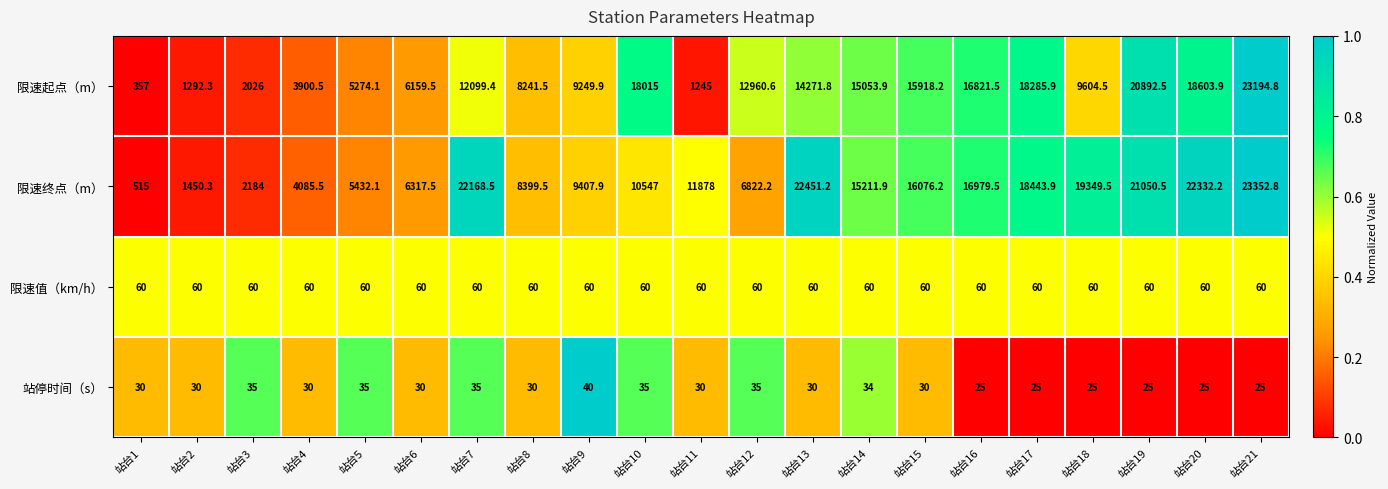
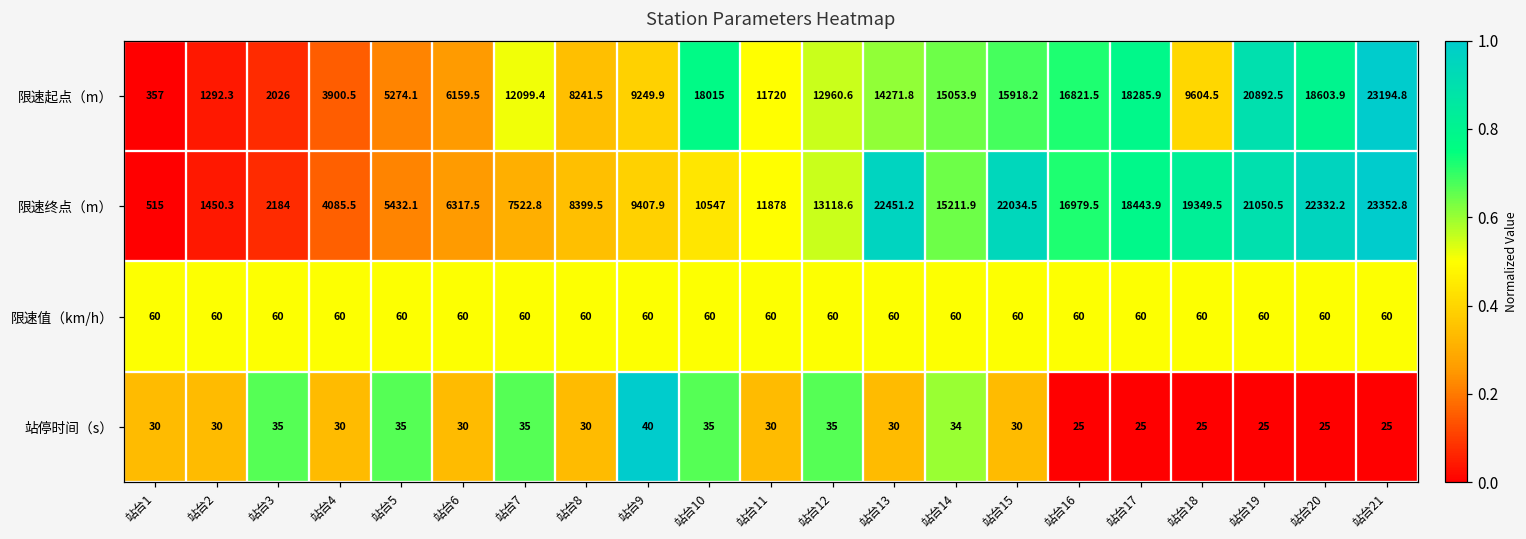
限速起点（m）, 站台11: 1245 -> 11720
限速终点（m）, 站台7: 22168.5 -> 7522.8
限速终点（m）, 站台12: 6822.2 -> 13118.6
限速终点（m）, 站台15: 16076.2 -> 22034.5
